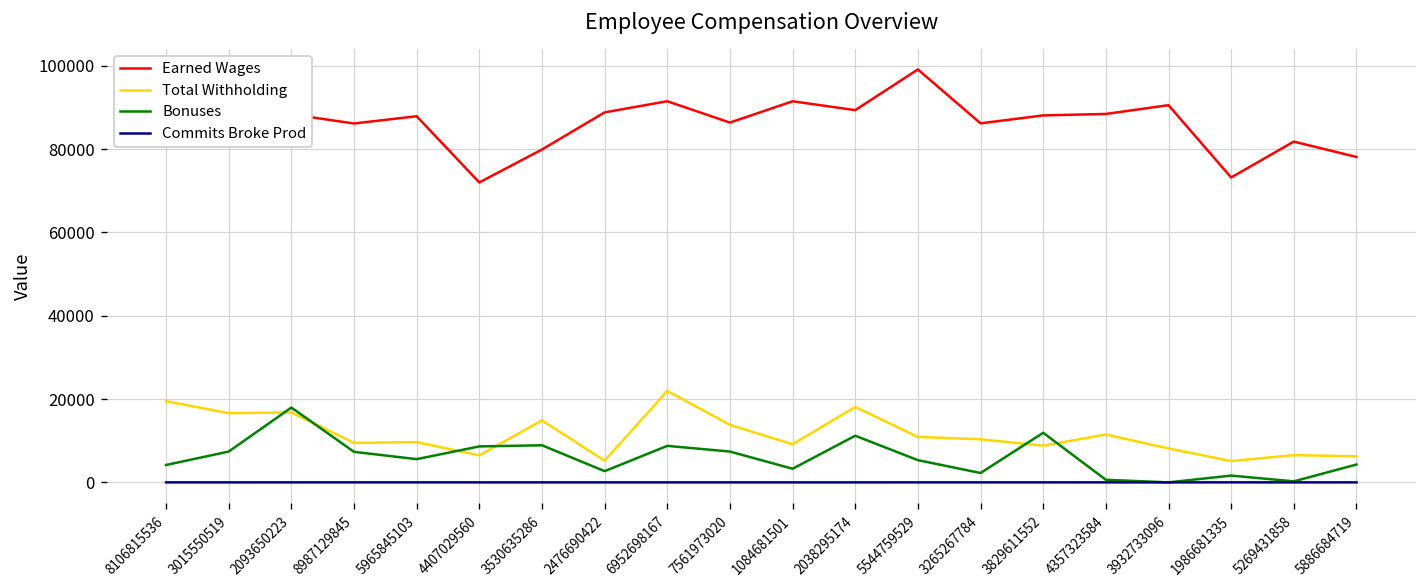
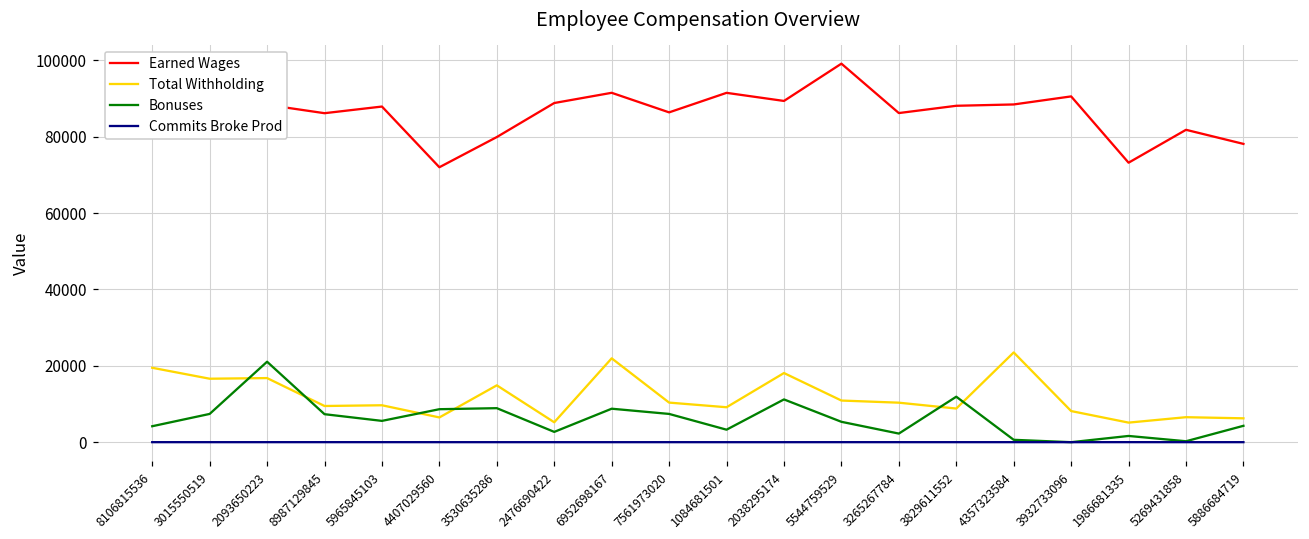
Bonuses, 2093650223: 18000 -> 21000
Total Withholding, 7561973020: 14000 -> 10000
Total Withholding, 4357323584: 12000 -> 24000
